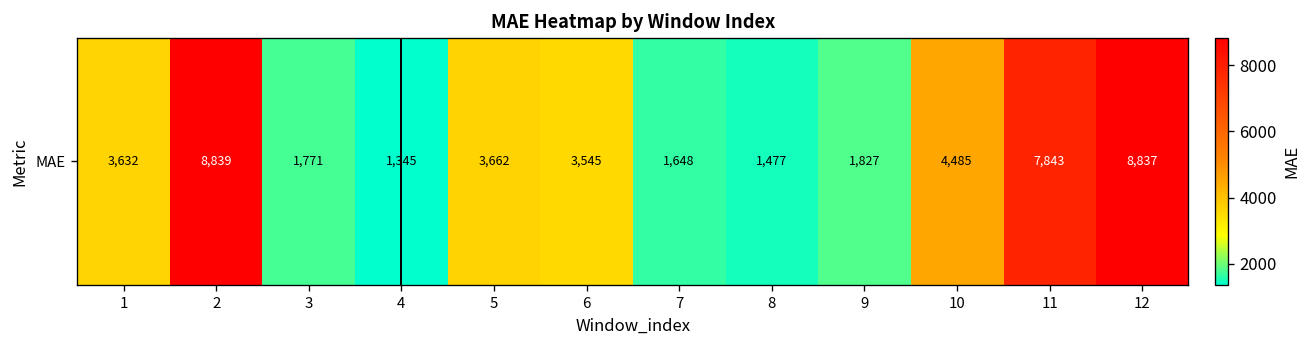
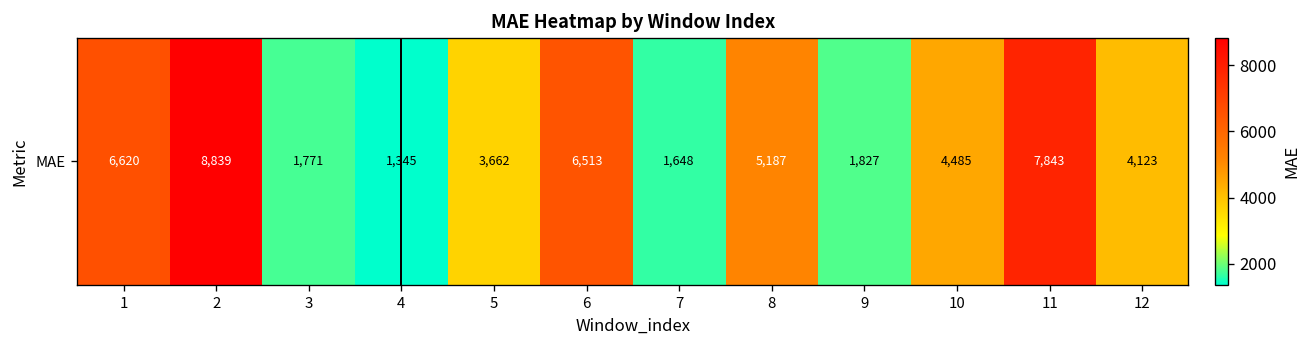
MAE, 1: 3,632 -> 6,620
MAE, 6: 3,545 -> 6,513
MAE, 8: 1,477 -> 5,187
MAE, 12: 8,837 -> 4,123
